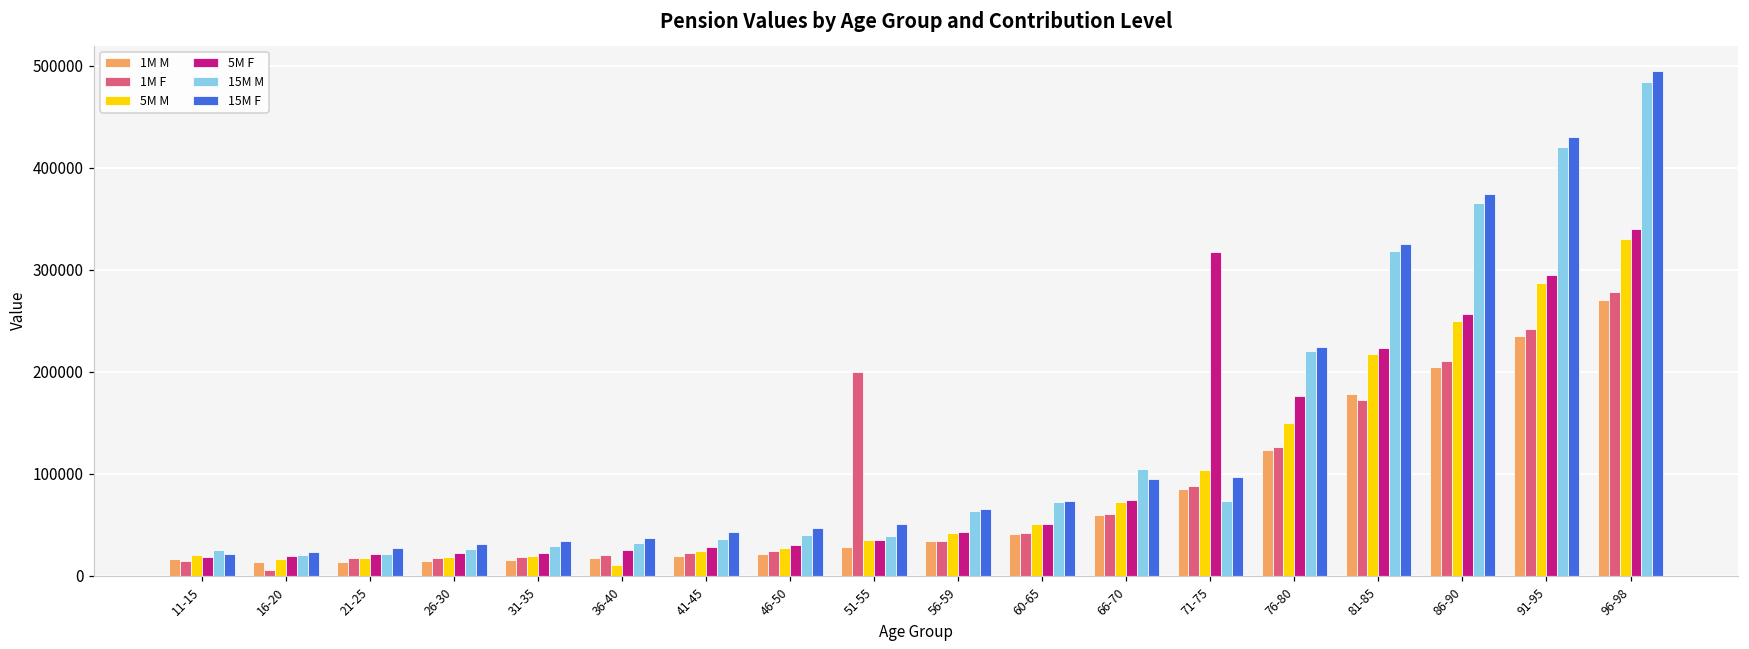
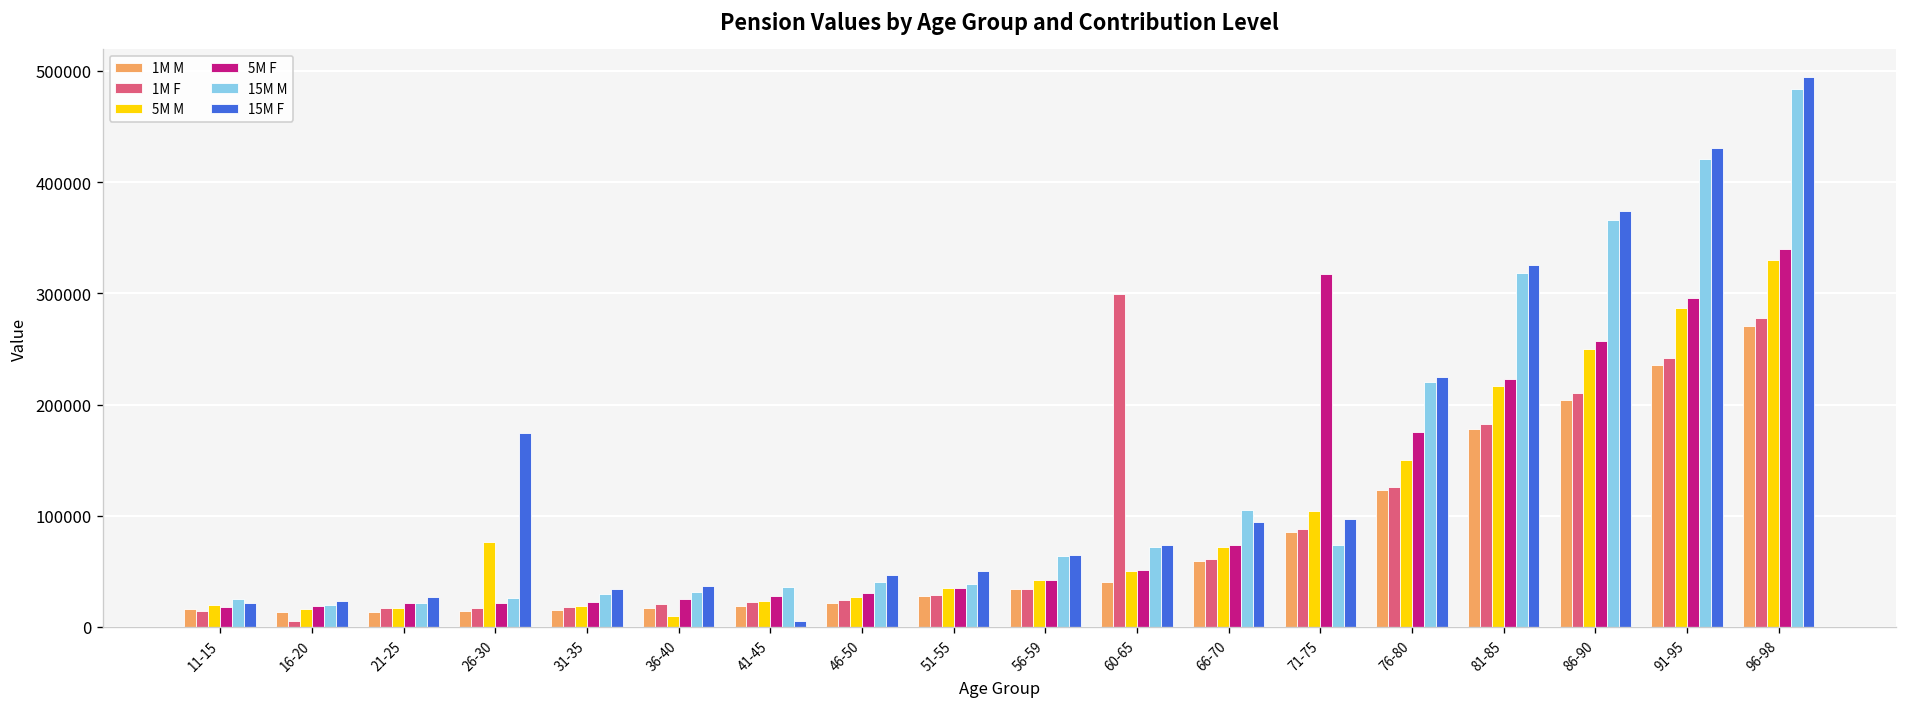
5M M, 26-30: 20000 -> 80000
15M F, 26-30: 30000 -> 170000
15M F, 41-45: 40000 -> 10000
1M F, 51-55: 200000 -> 30000
1M F, 60-65: 40000 -> 300000
1M F, 81-85: 170000 -> 180000
